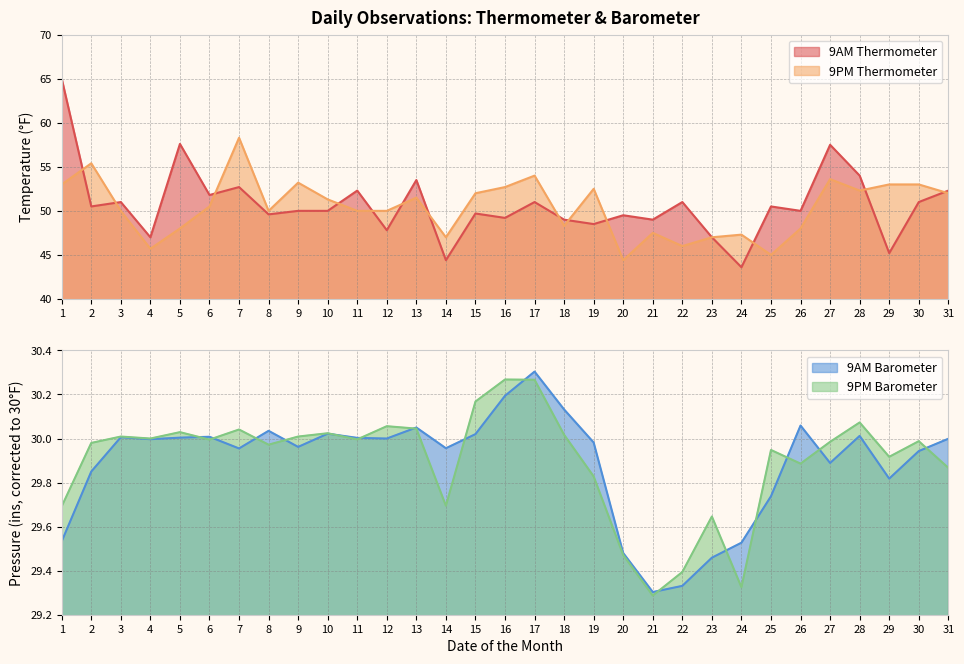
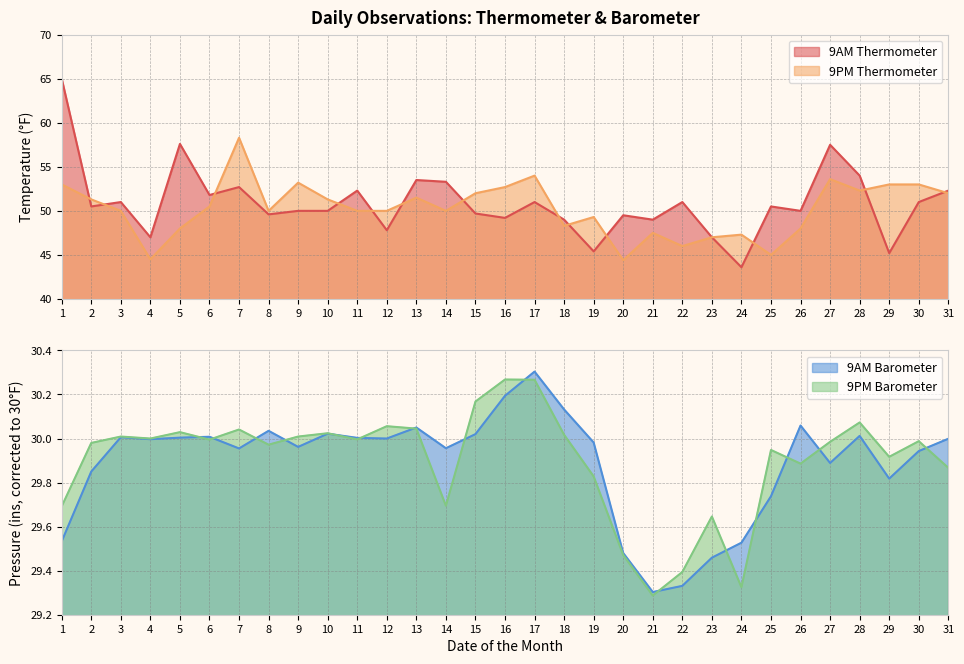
Daily Observations: Thermometer & Barometer, 9PM Thermometer, 2: 55 -> 51
Daily Observations: Thermometer & Barometer, 9PM Thermometer, 4: 46 -> 45
Daily Observations: Thermometer & Barometer, 9AM Thermometer, 14: 44 -> 53
Daily Observations: Thermometer & Barometer, 9PM Thermometer, 14: 47 -> 50
Daily Observations: Thermometer & Barometer, 9AM Thermometer, 19: 49 -> 45
Daily Observations: Thermometer & Barometer, 9PM Thermometer, 19: 53 -> 49
